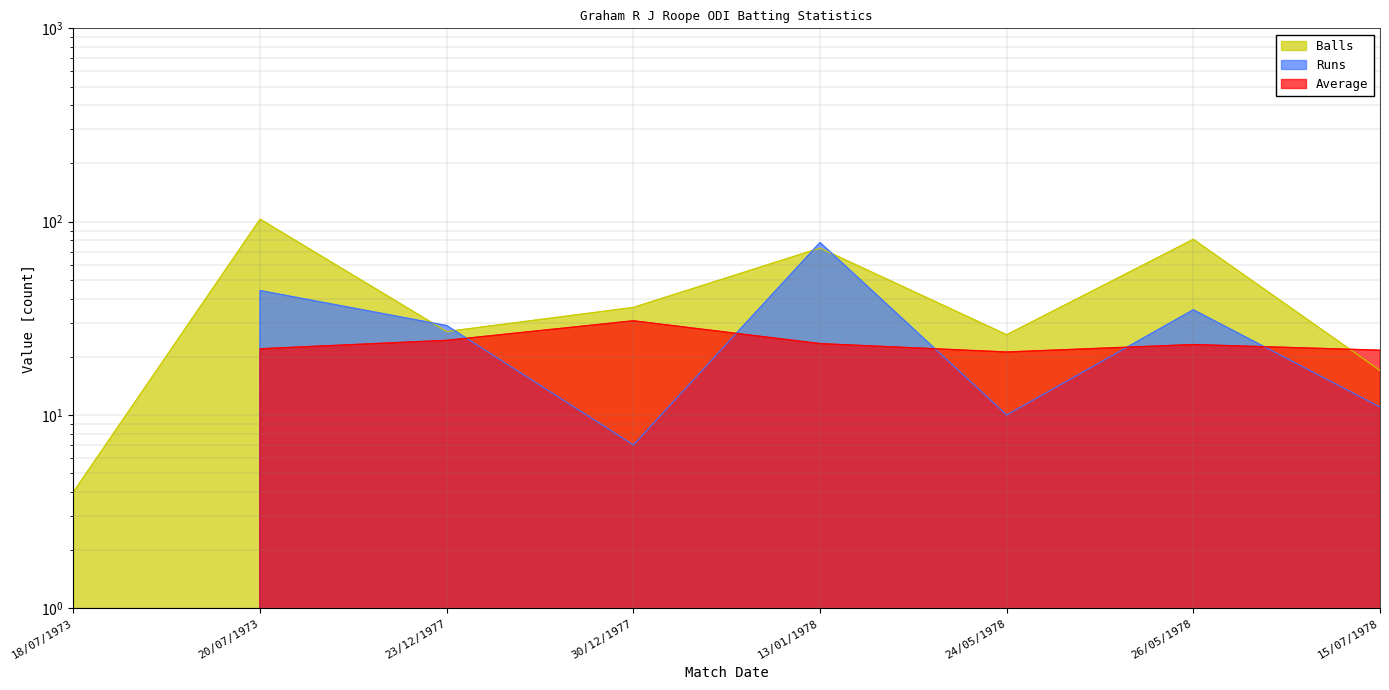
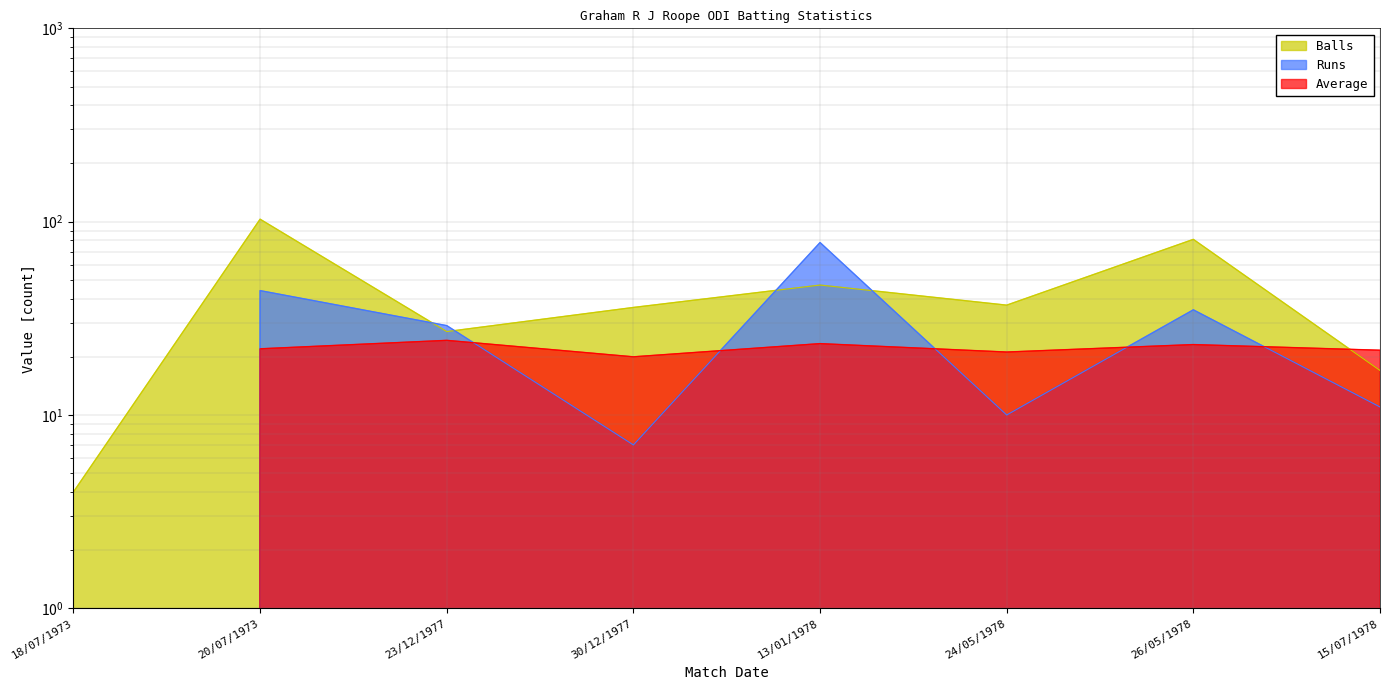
Average, 30/12/1977: 31 -> 20
Balls, 13/01/1978: 73 -> 47
Balls, 24/05/1978: 26 -> 37
